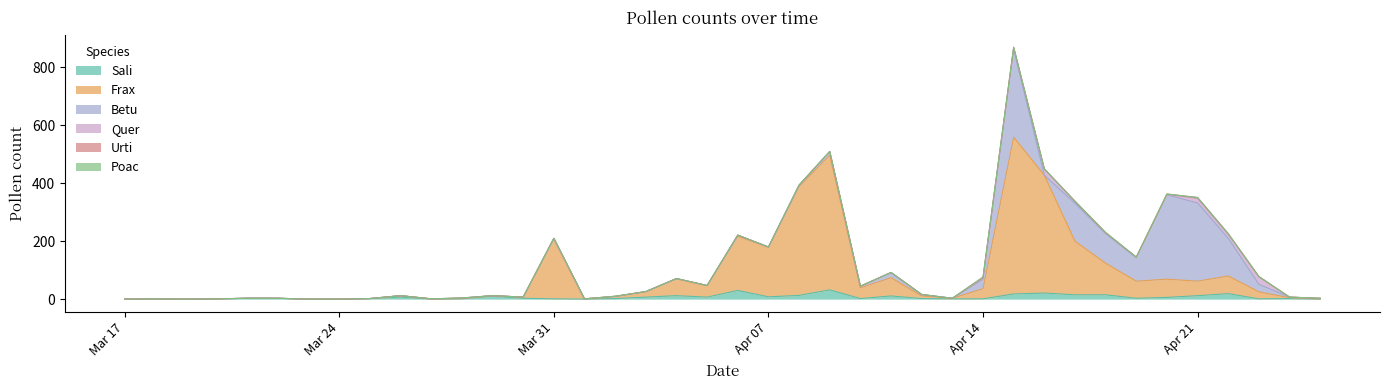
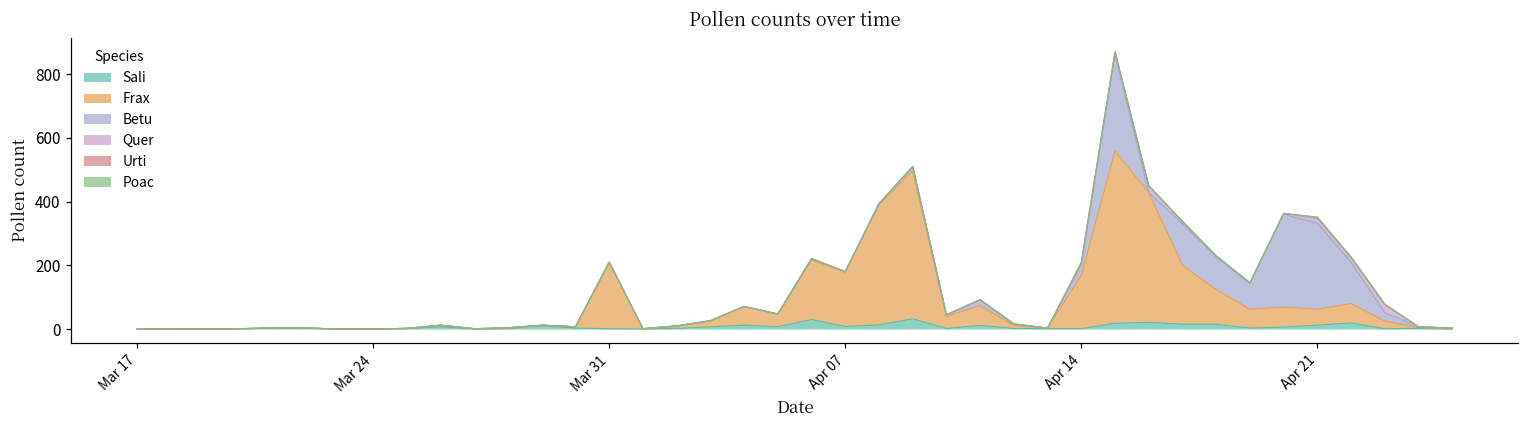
Frax, Apr 14: 40 -> 170
